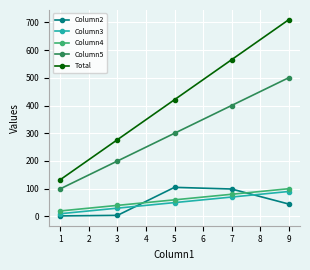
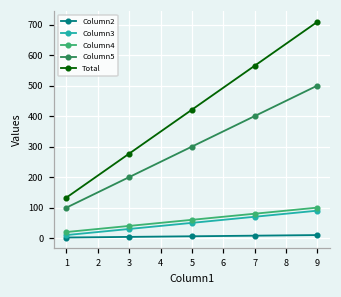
Column2, 5: 110 -> 10
Column2, 7: 100 -> 10
Column2, 9: 50 -> 10
